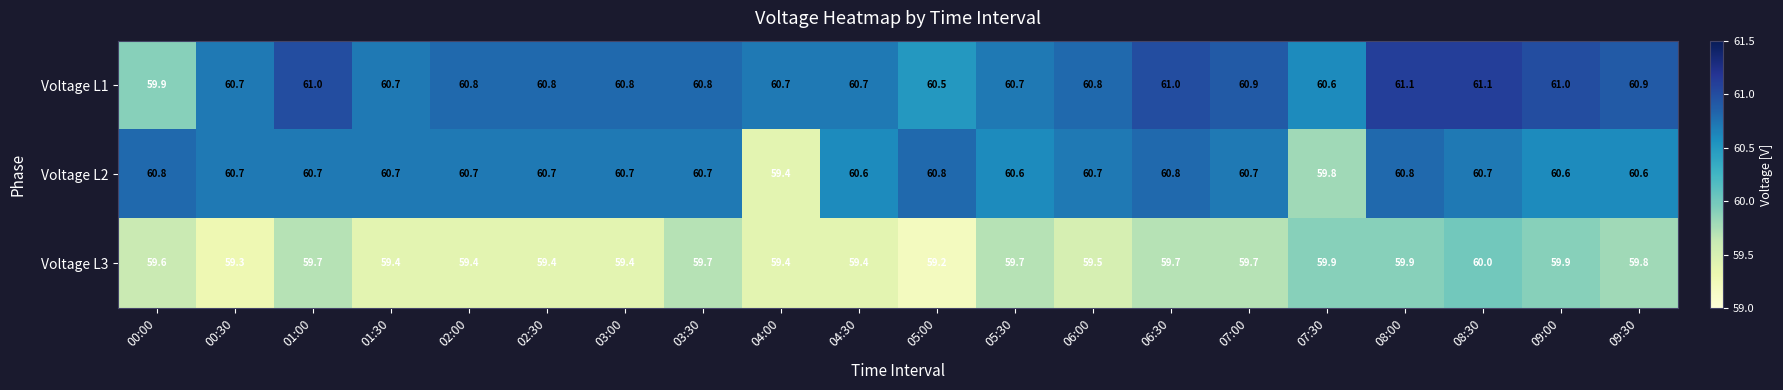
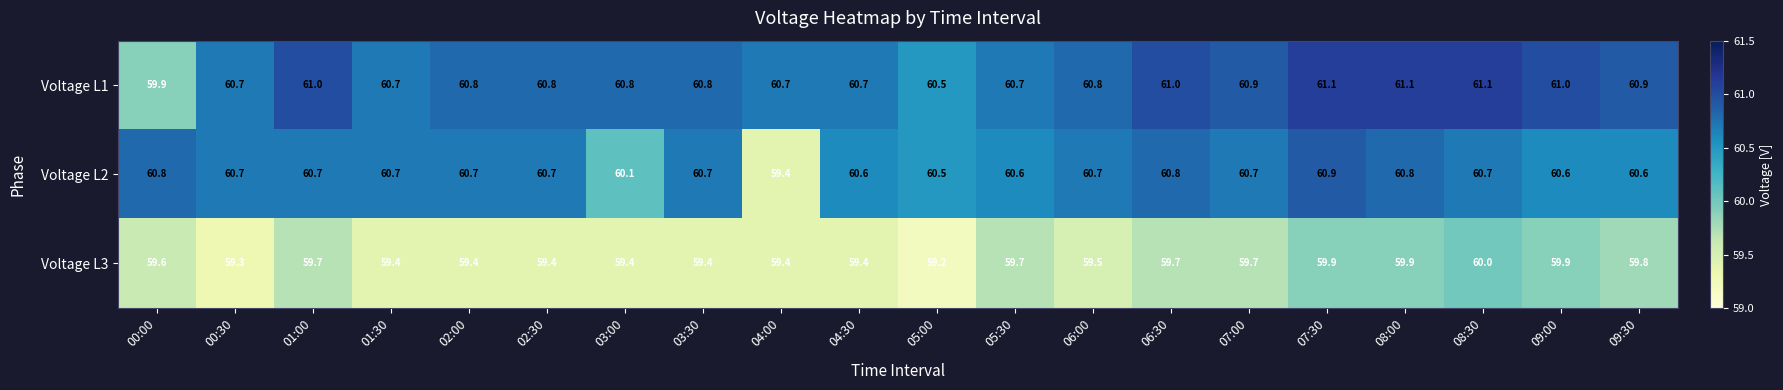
Voltage L1, 07:30: 60.6 -> 61.1
Voltage L2, 03:00: 60.7 -> 60.1
Voltage L2, 05:00: 60.8 -> 60.5
Voltage L2, 07:30: 59.8 -> 60.9
Voltage L3, 03:30: 59.7 -> 59.4
